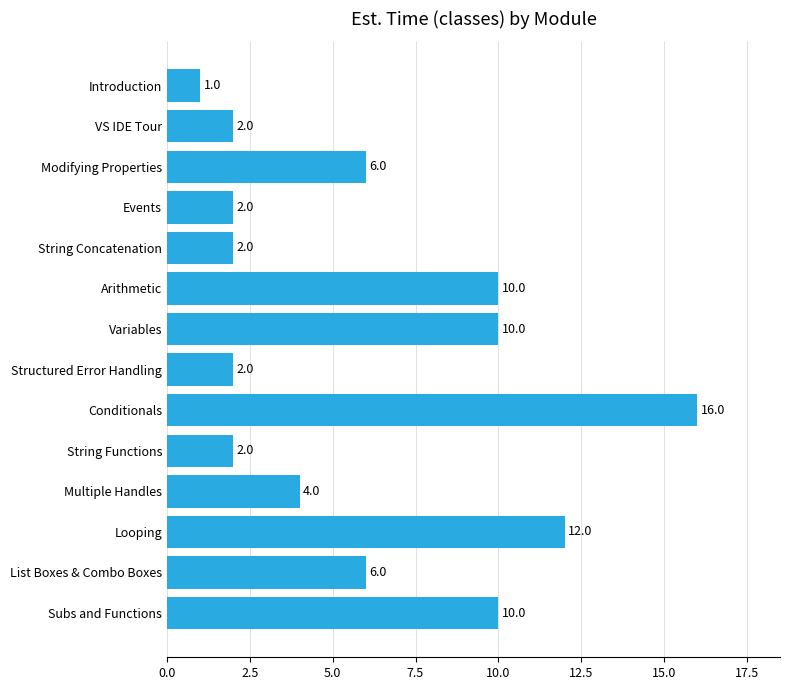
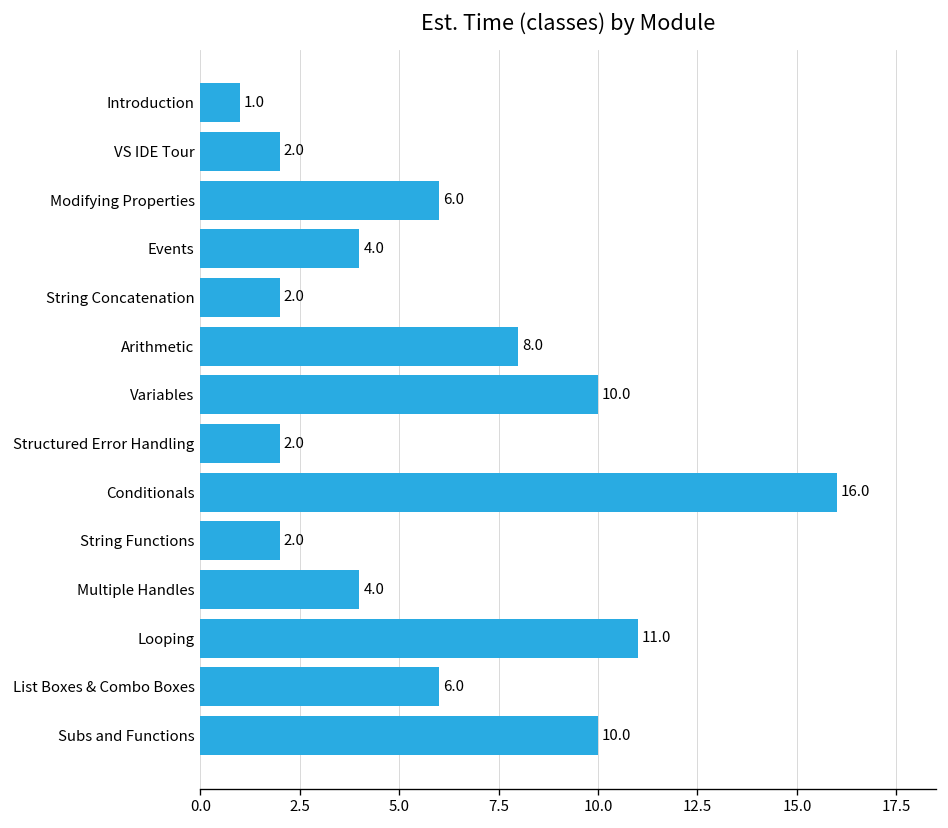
Events: 2.0 -> 4.0
Arithmetic: 10.0 -> 8.0
Looping: 12.0 -> 11.0
